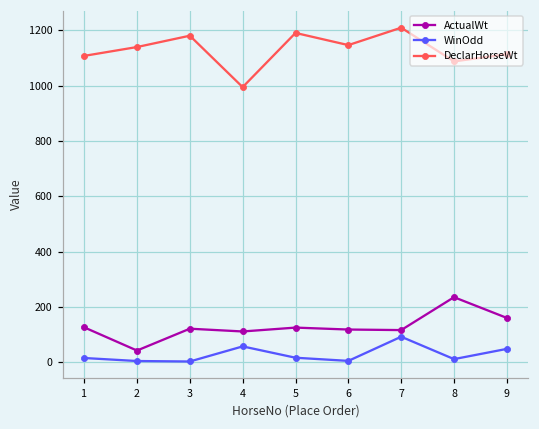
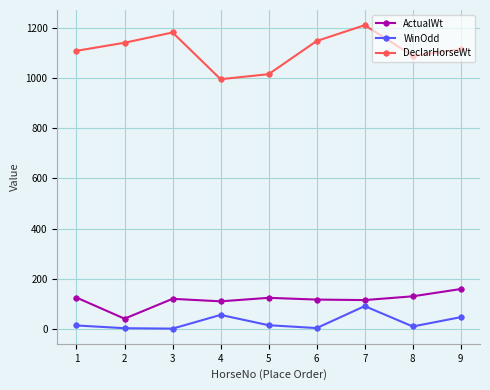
DeclarHorseWt, 5: 1190 -> 1020
ActualWt, 8: 240 -> 130
